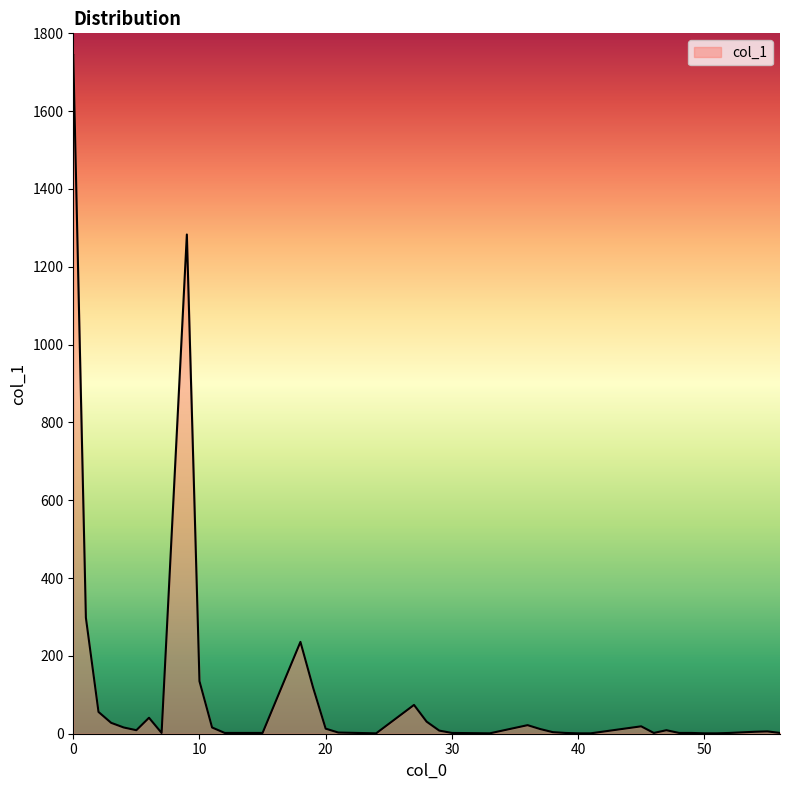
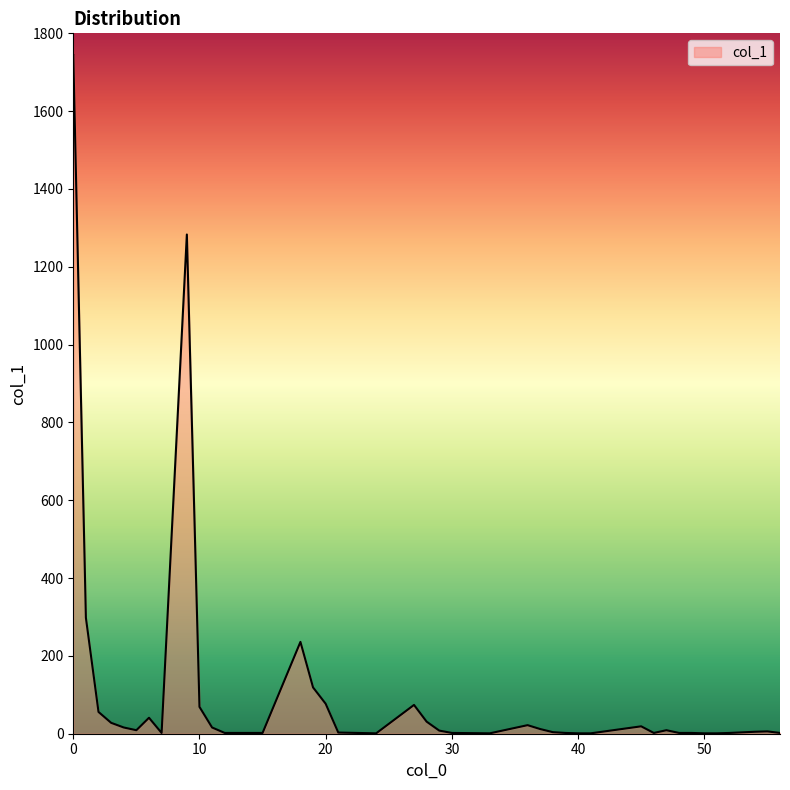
10: 140 -> 70
20: 10 -> 80
